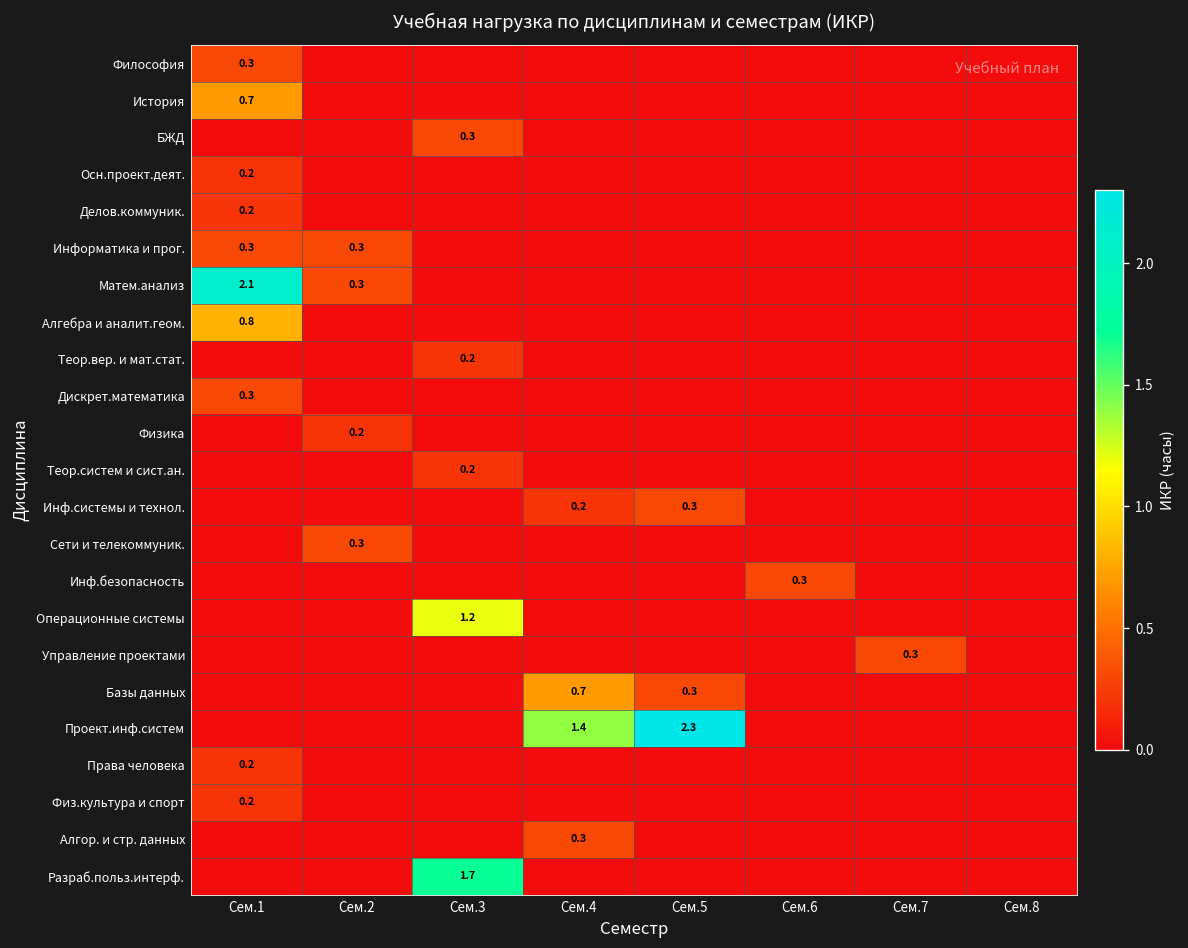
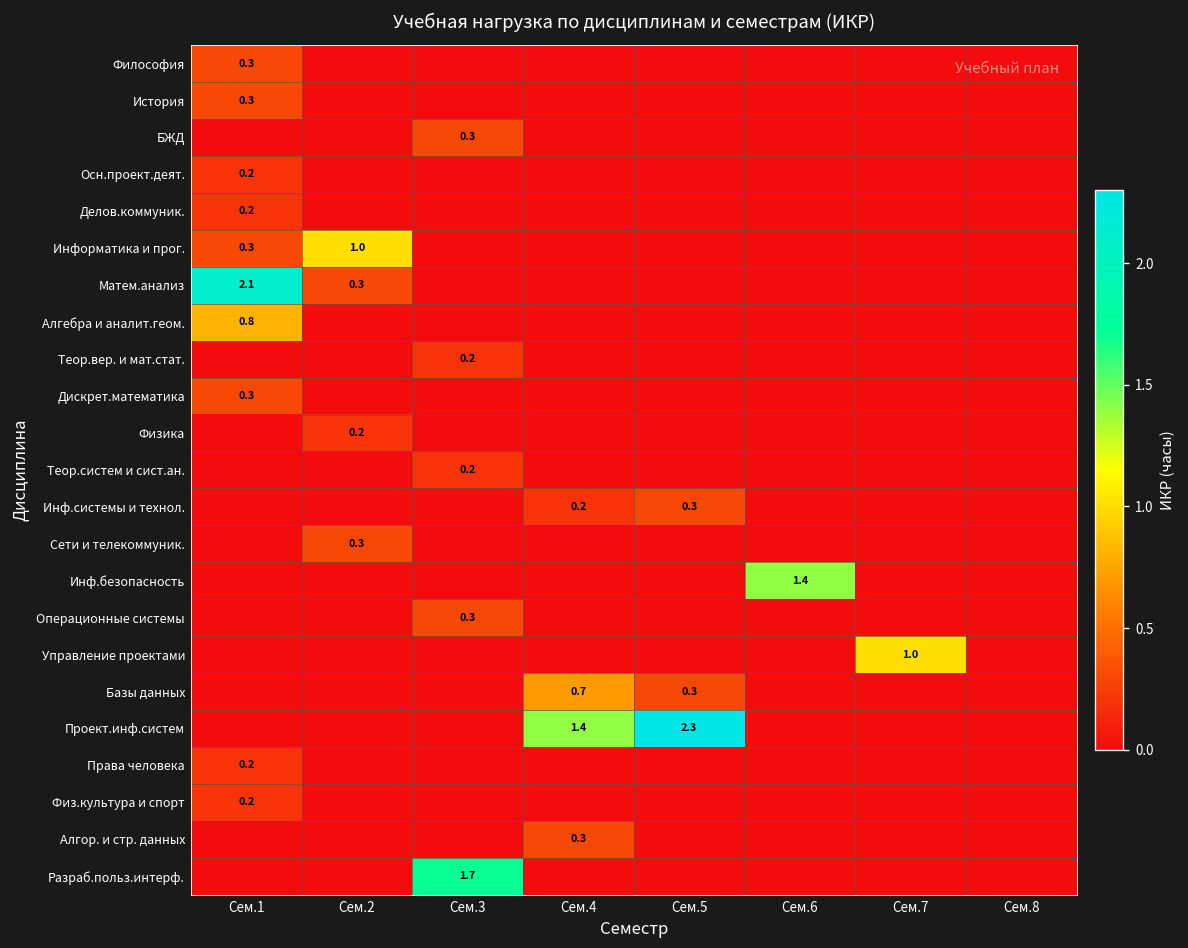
История, Сем.1: 0.7 -> 0.3
Информатика и прог., Сем.2: 0.3 -> 1.0
Инф.безопасность, Сем.6: 0.3 -> 1.4
Операционные системы, Сем.3: 1.2 -> 0.3
Управление проектами, Сем.7: 0.3 -> 1.0
